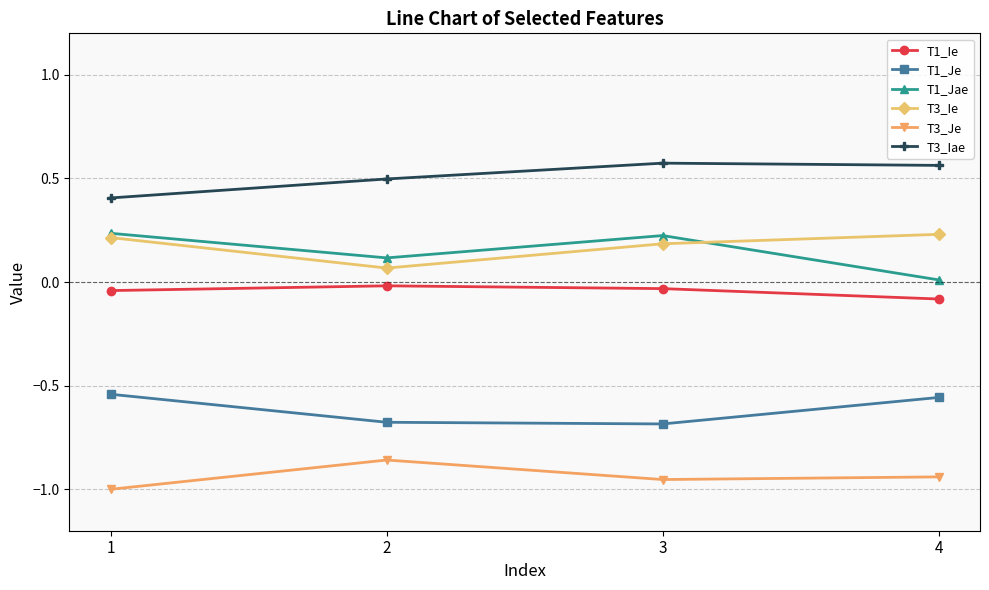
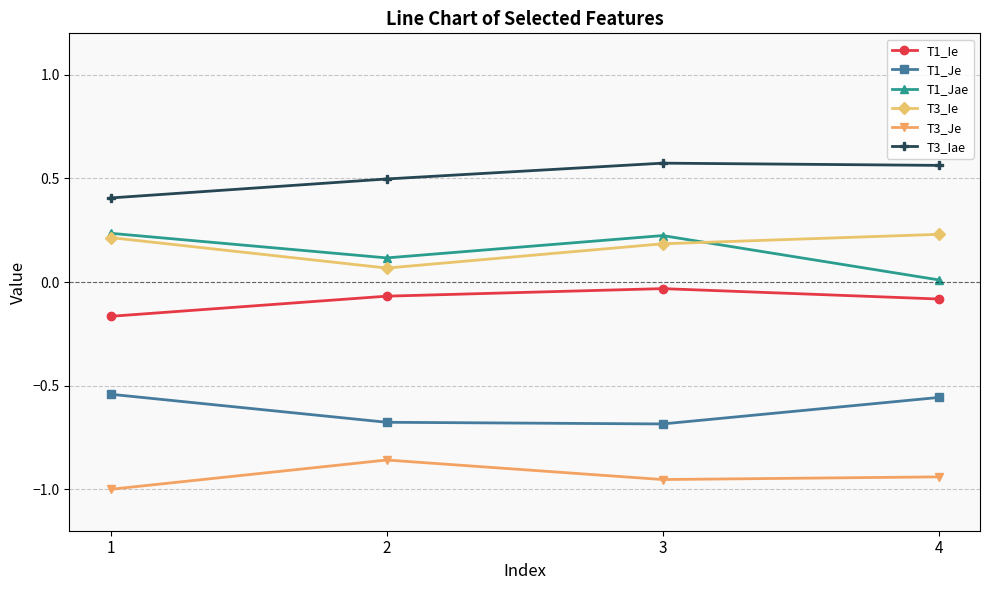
T1_Ie, 1: -0.04 -> -0.17
T1_Ie, 2: -0.02 -> -0.07
